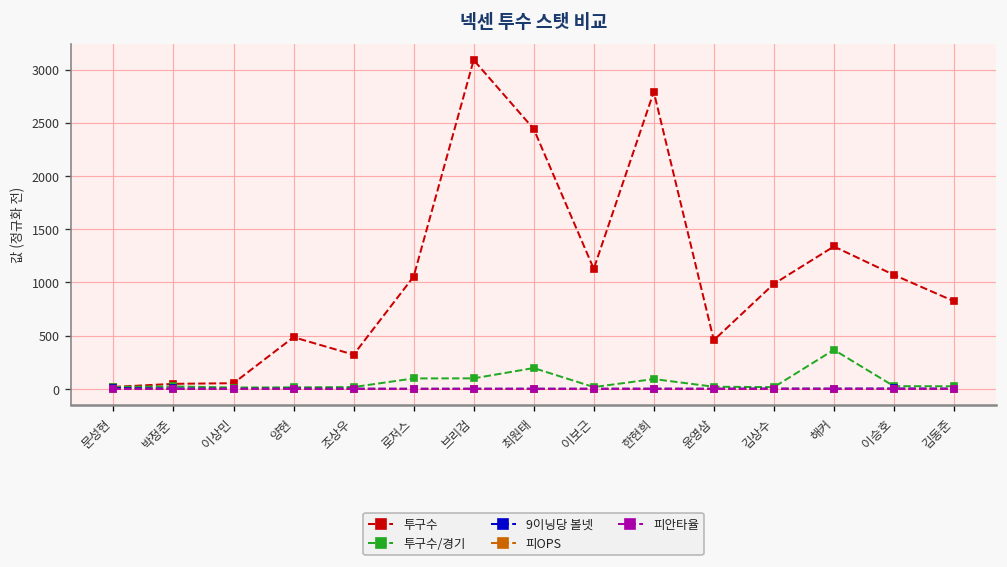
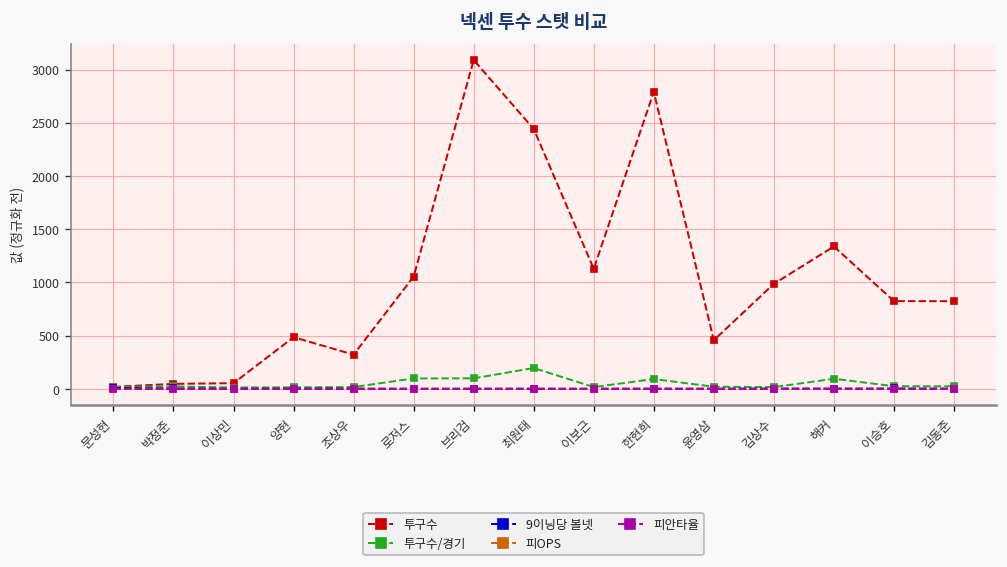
투구수/경기, 해커: 400 -> 100
투구수, 이승호: 1100 -> 800
